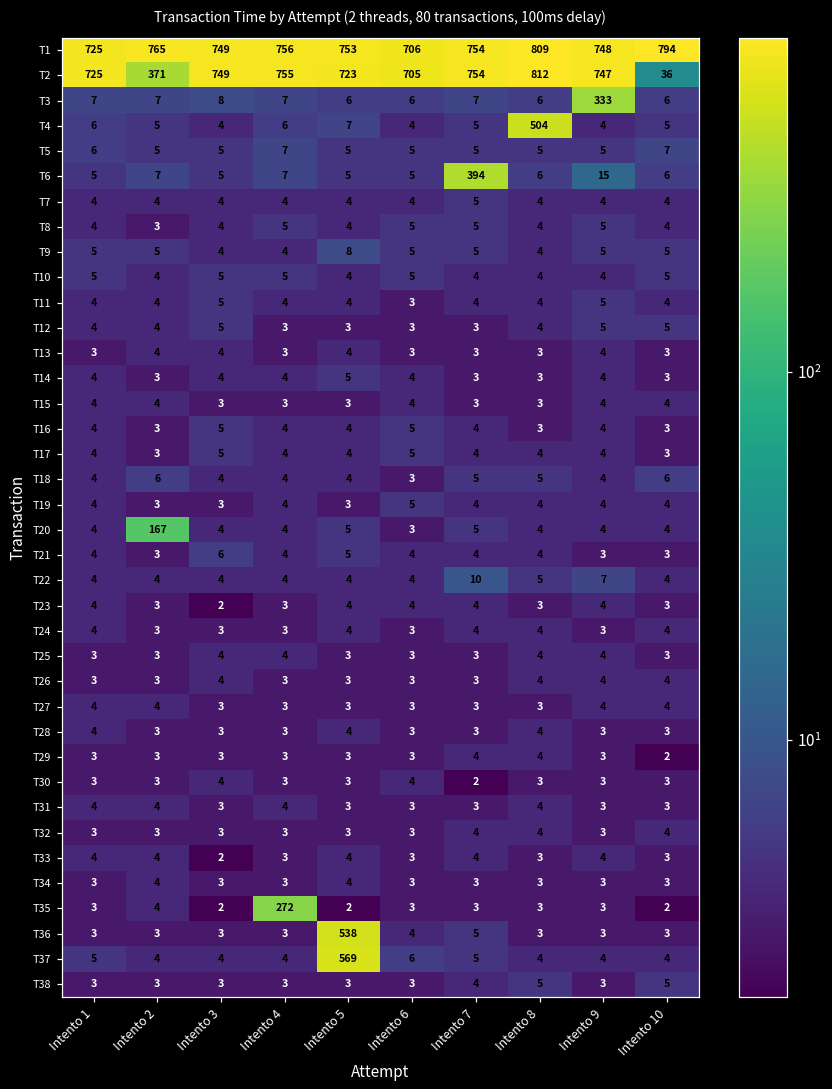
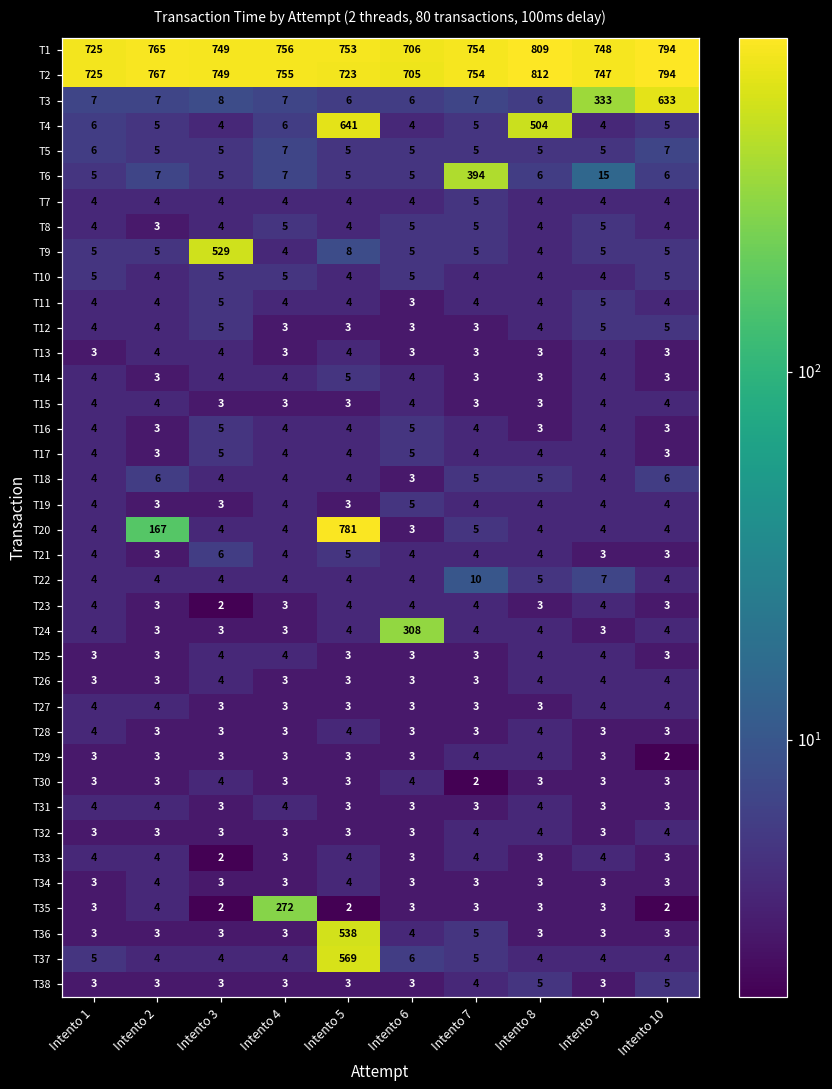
T2, Intento 2: 371 -> 767
T2, Intento 10: 36 -> 794
T3, Intento 10: 6 -> 633
T4, Intento 5: 7 -> 641
T9, Intento 3: 4 -> 529
T20, Intento 5: 5 -> 781
T24, Intento 6: 3 -> 308
